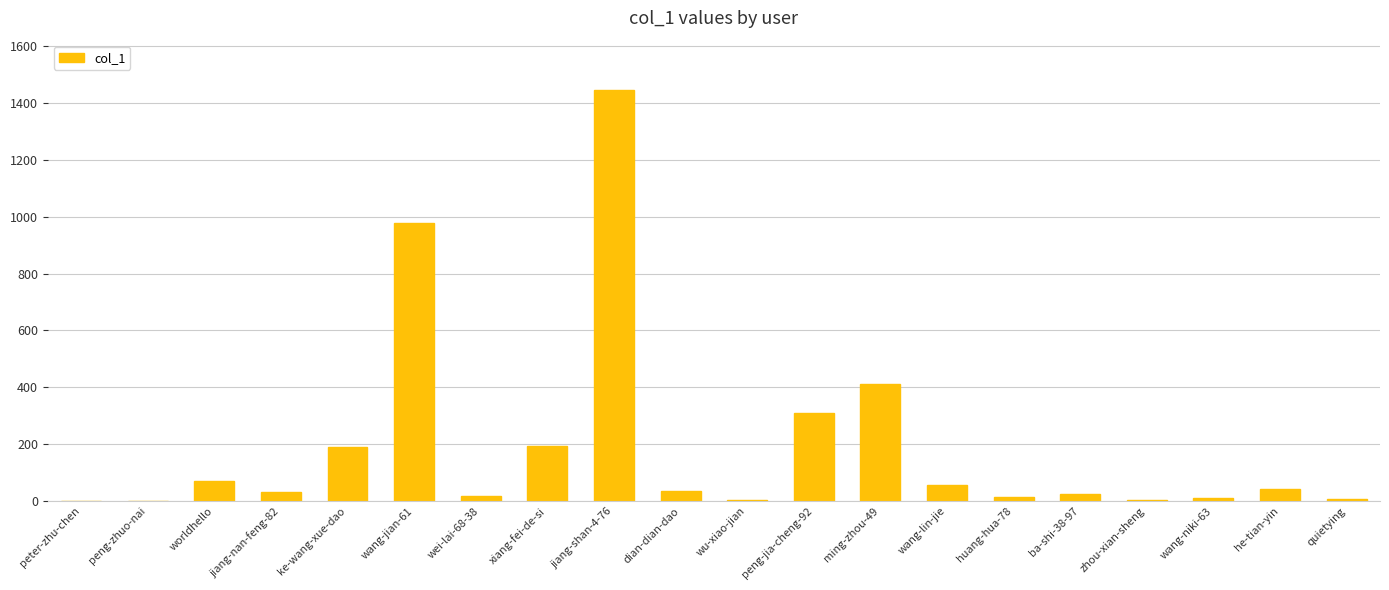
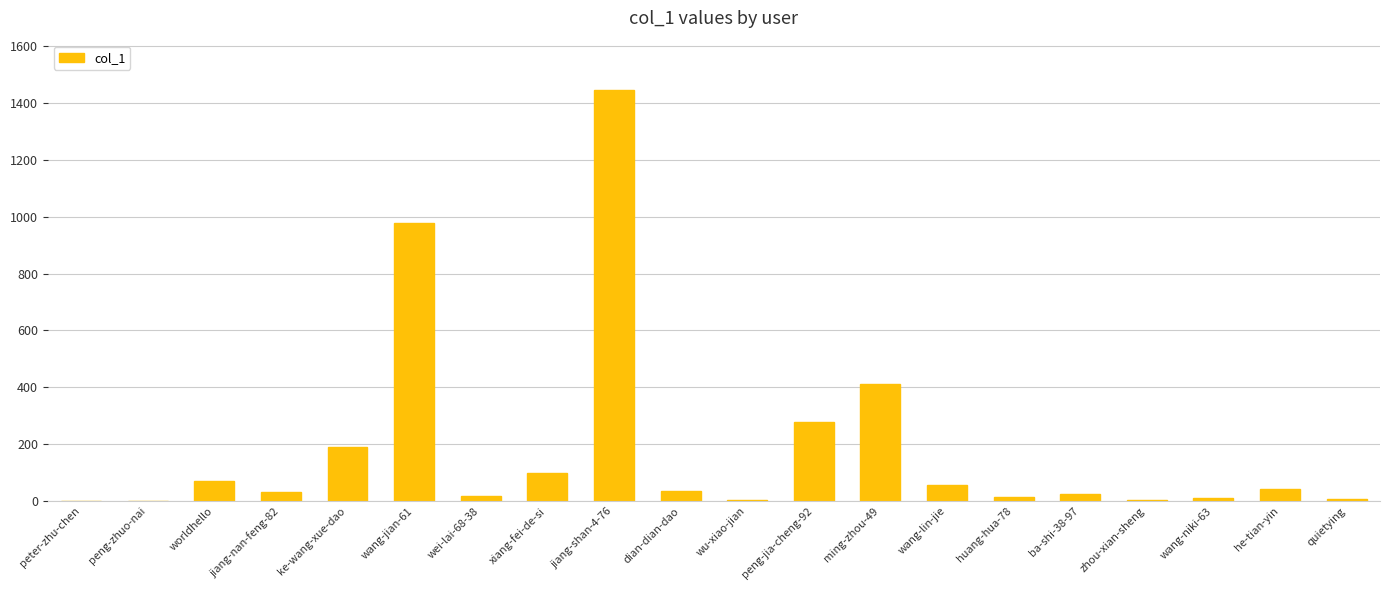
xiang-fei-de-si: 190 -> 100
peng-jia-cheng-92: 310 -> 280
